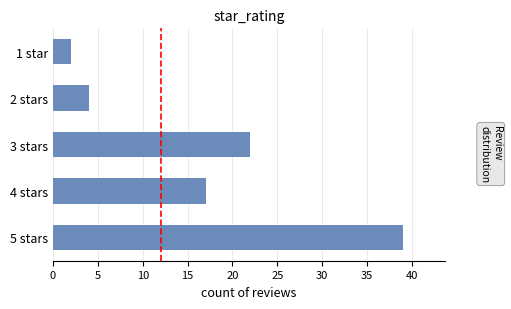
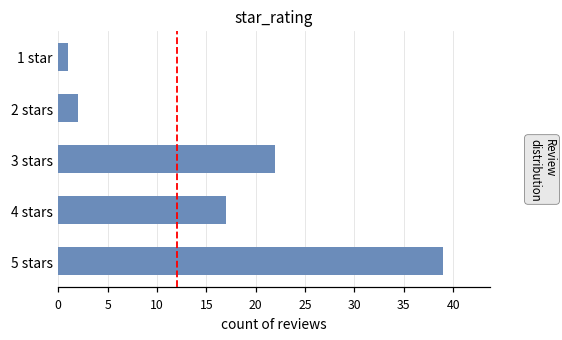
1 star: 2 -> 1
2 stars: 4 -> 2
